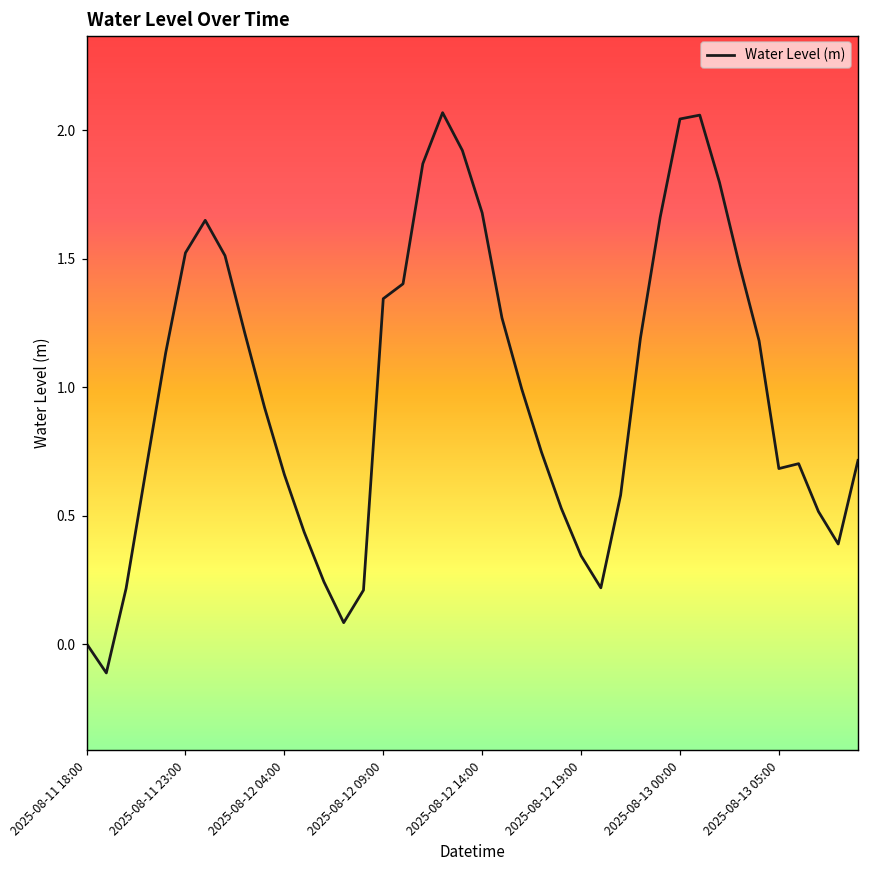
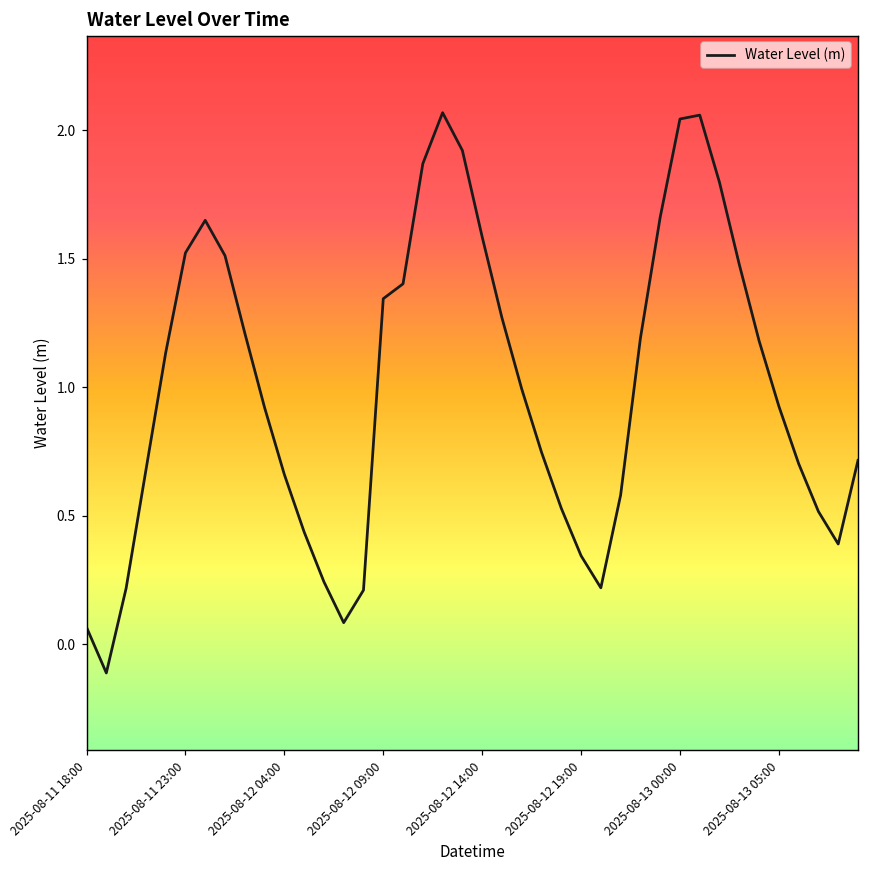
2025-08-11 18:00: 0.00 -> 0.07
2025-08-12 14:00: 1.68 -> 1.59
2025-08-13 05:00: 0.68 -> 0.93
